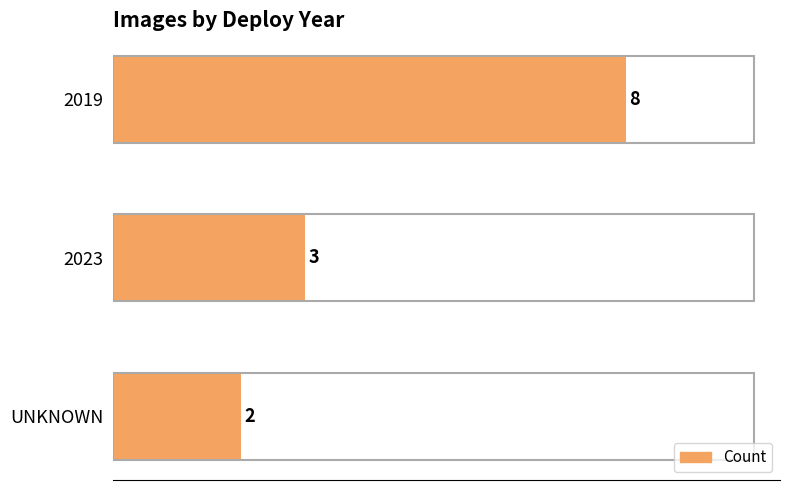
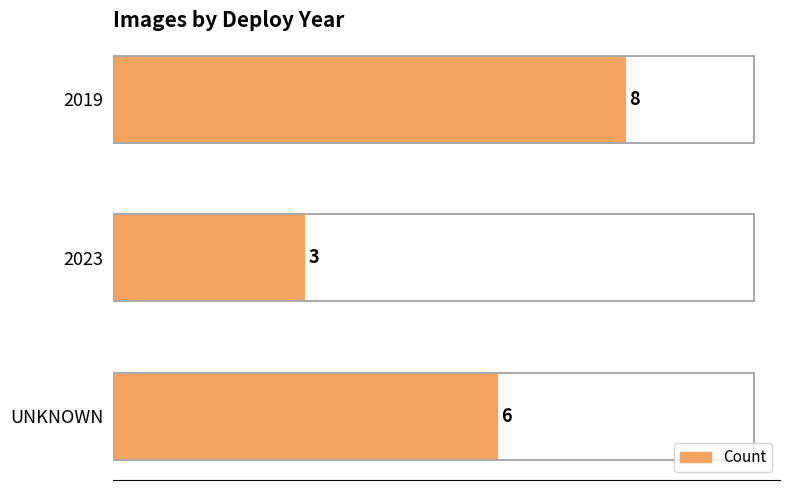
UNKNOWN: 2 -> 6
